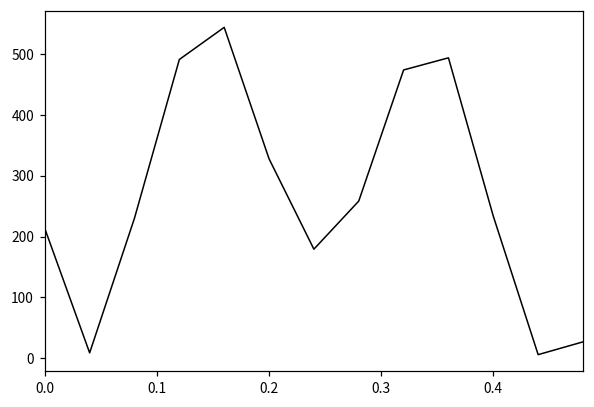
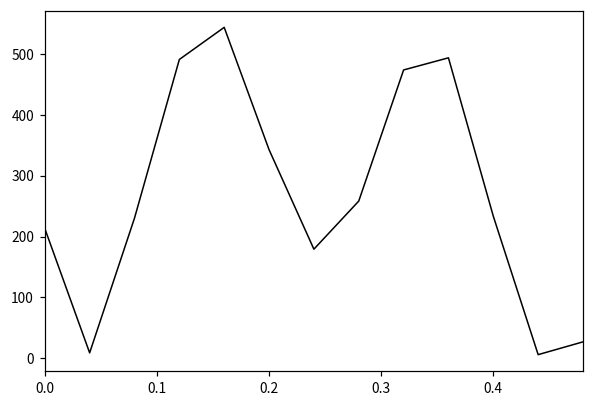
0.2: 330 -> 340
